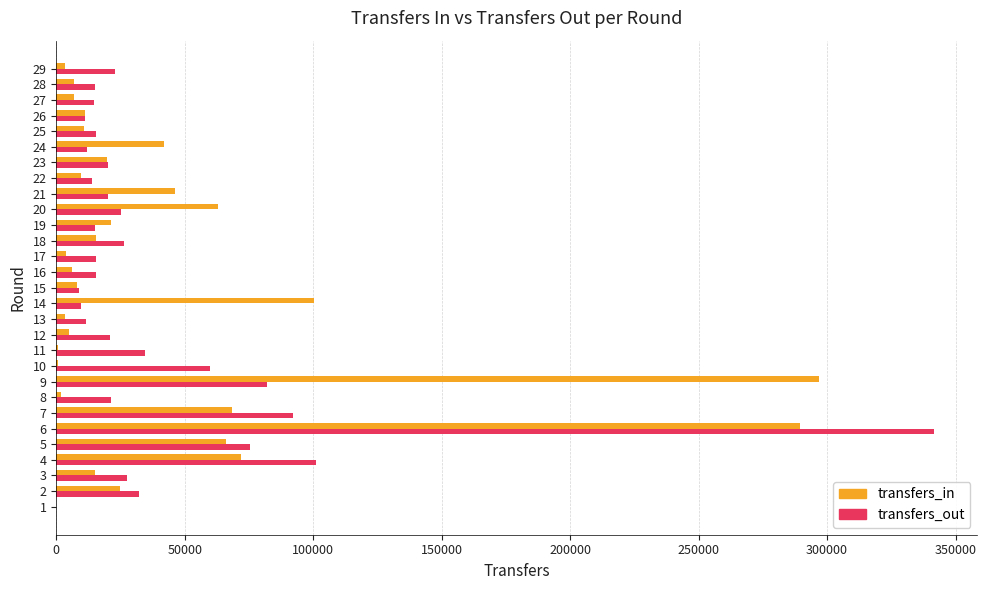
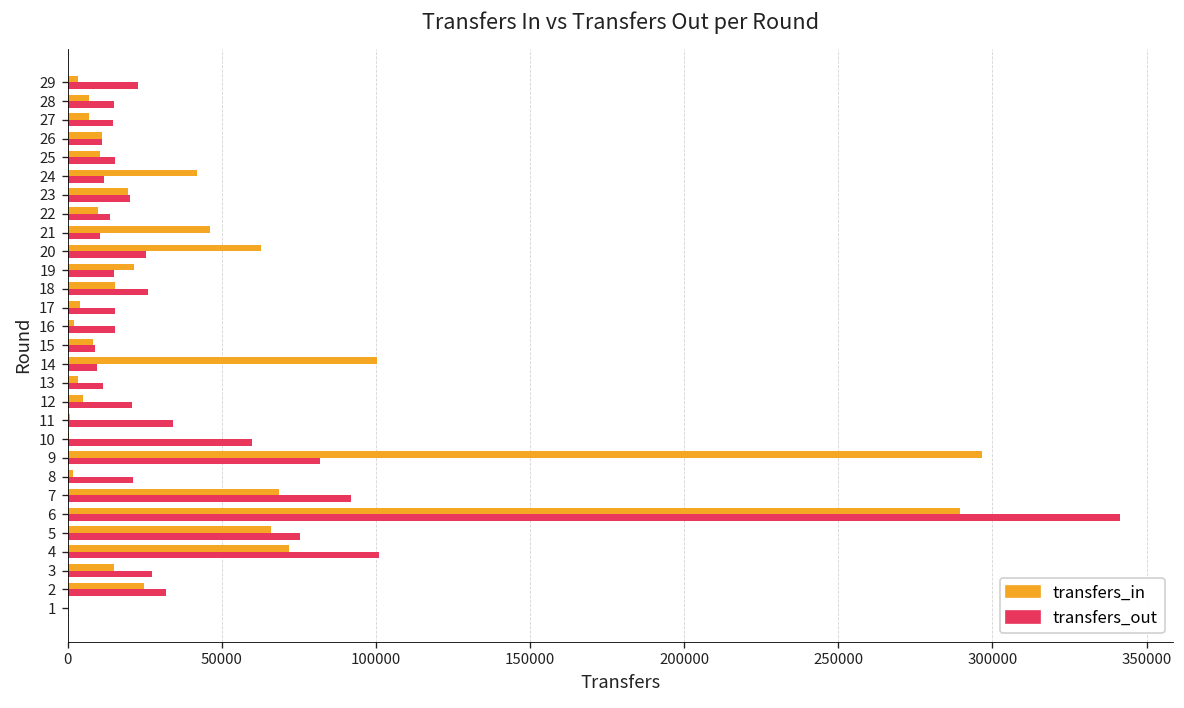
transfers_out, 21: 20000 -> 11000
transfers_in, 16: 6000 -> 2000
